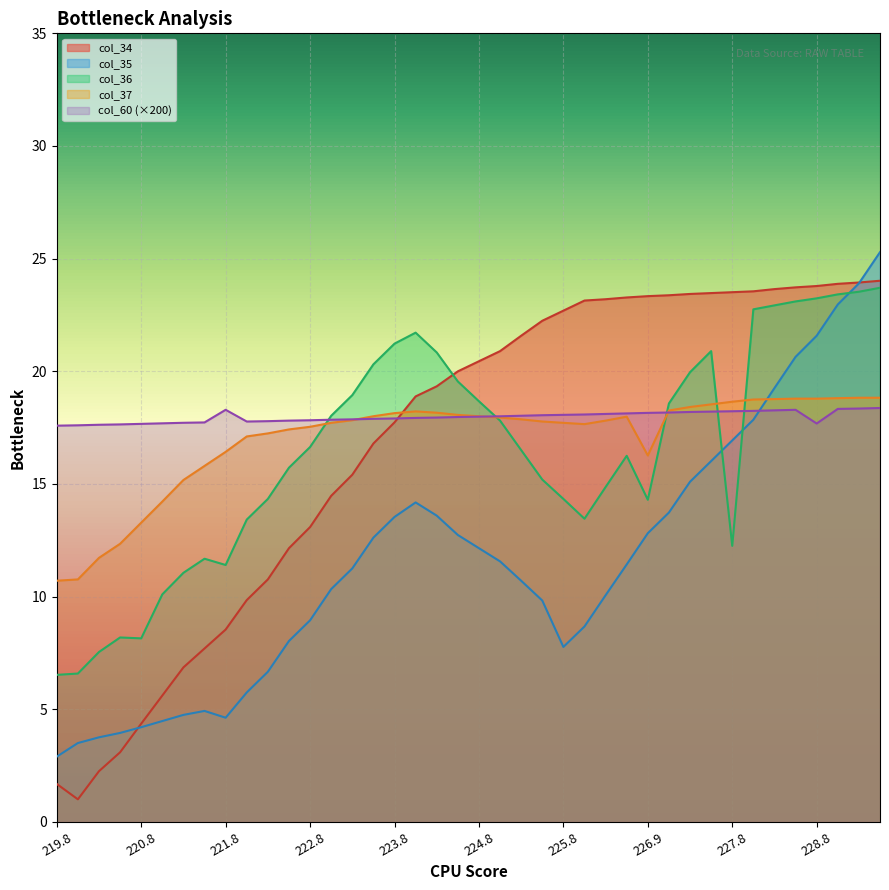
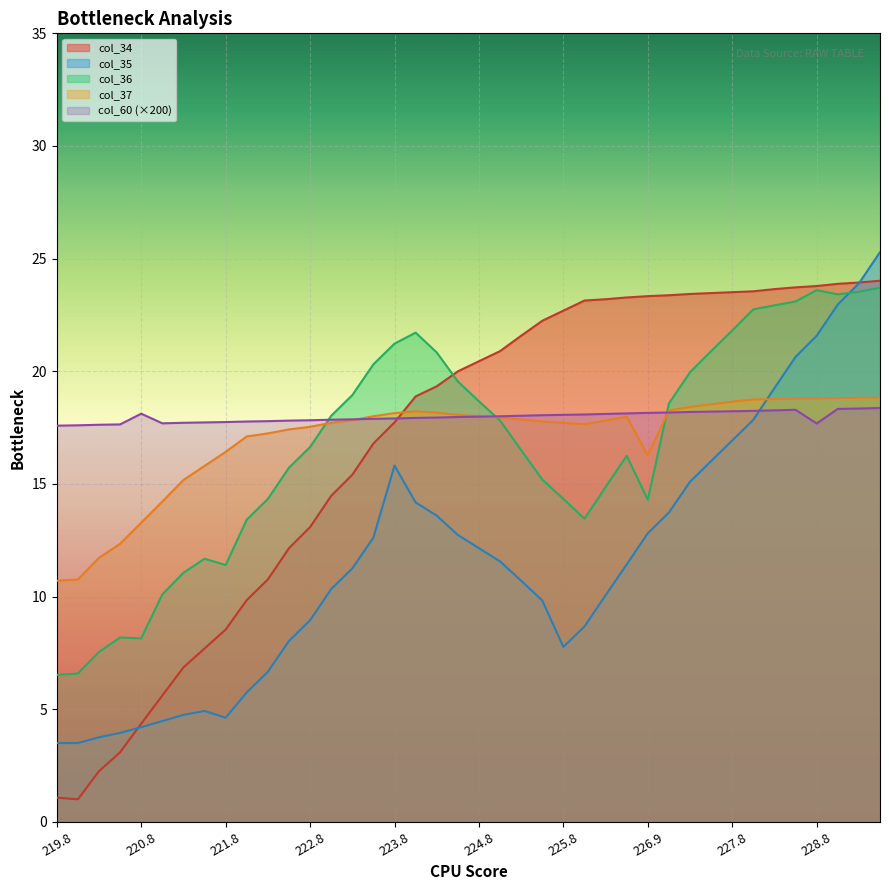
col_34, 219.8: 1.7 -> 1.1
col_35, 219.8: 2.9 -> 3.5
col_60 (×200), 220.8: 17.7 -> 18.1
col_60 (×200), 221.8: 18.3 -> 17.7
col_35, 223.8: 13.5 -> 15.8
col_36, 227.8: 12.2 -> 21.8
col_36, 228.8: 23.2 -> 23.6
